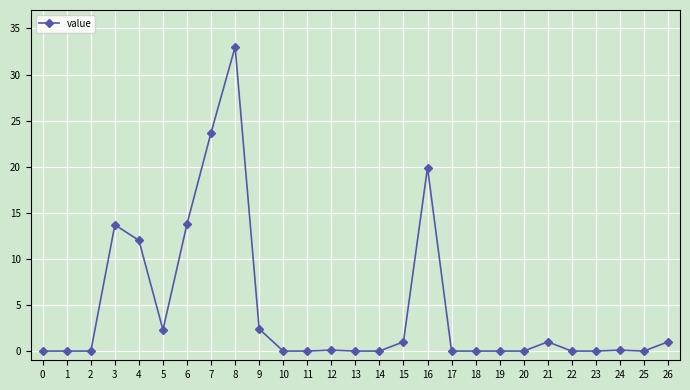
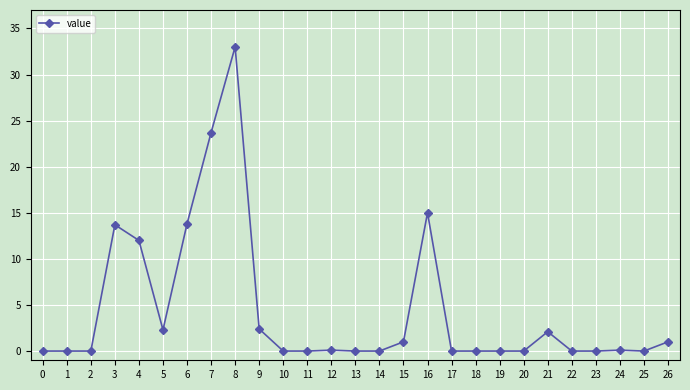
16: 20 -> 15
21: 1 -> 2
